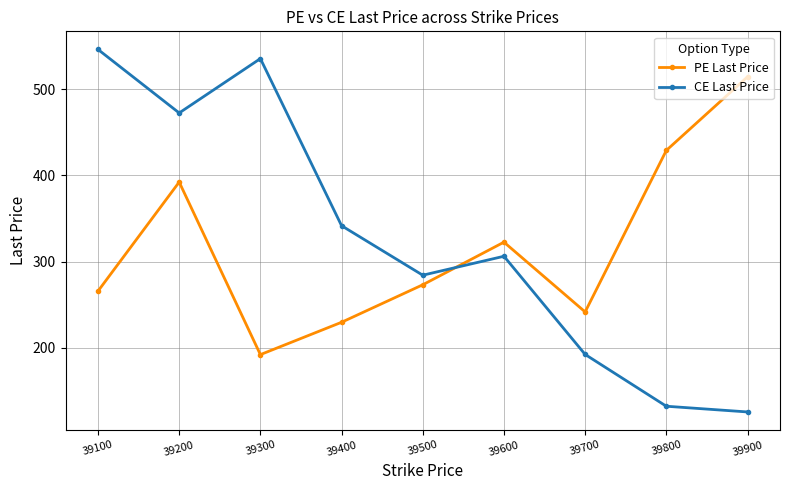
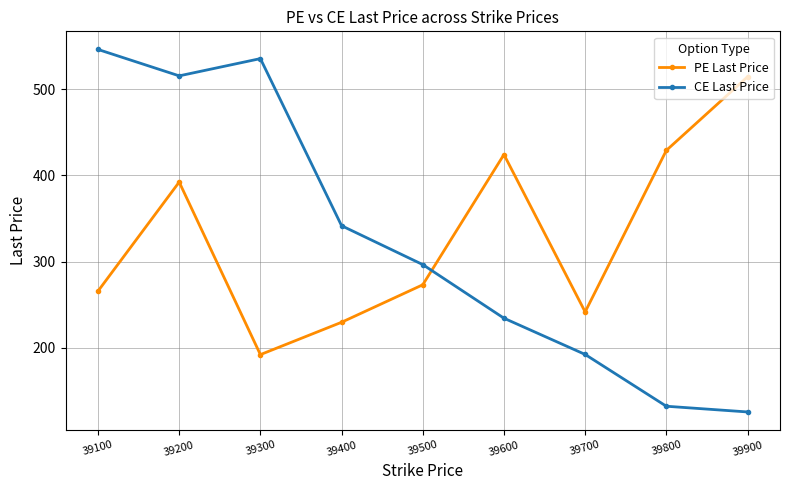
CE Last Price, 39200: 470 -> 520
CE Last Price, 39500: 280 -> 300
PE Last Price, 39600: 320 -> 420
CE Last Price, 39600: 310 -> 230
